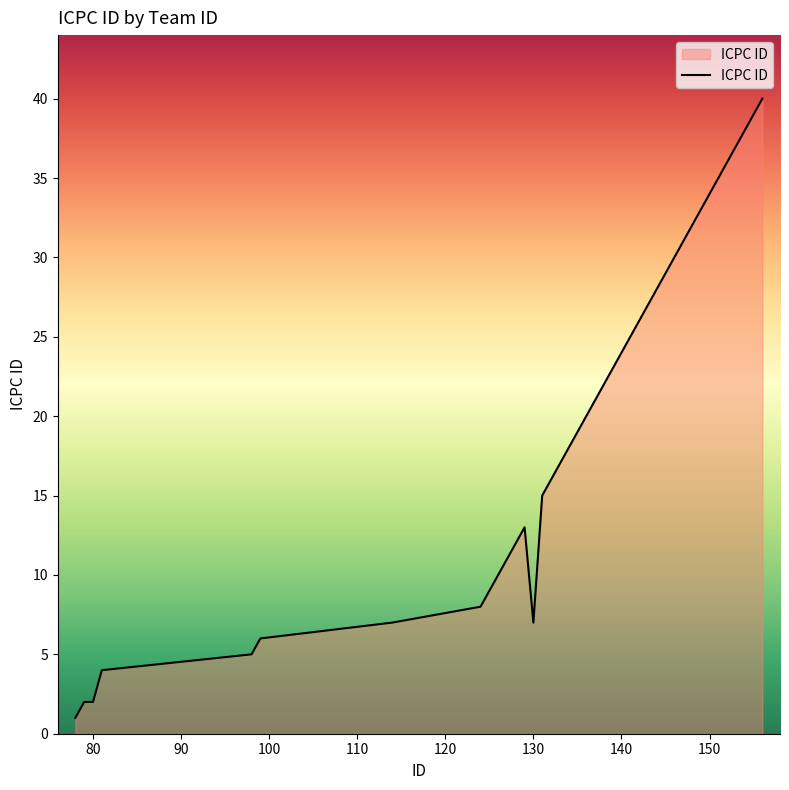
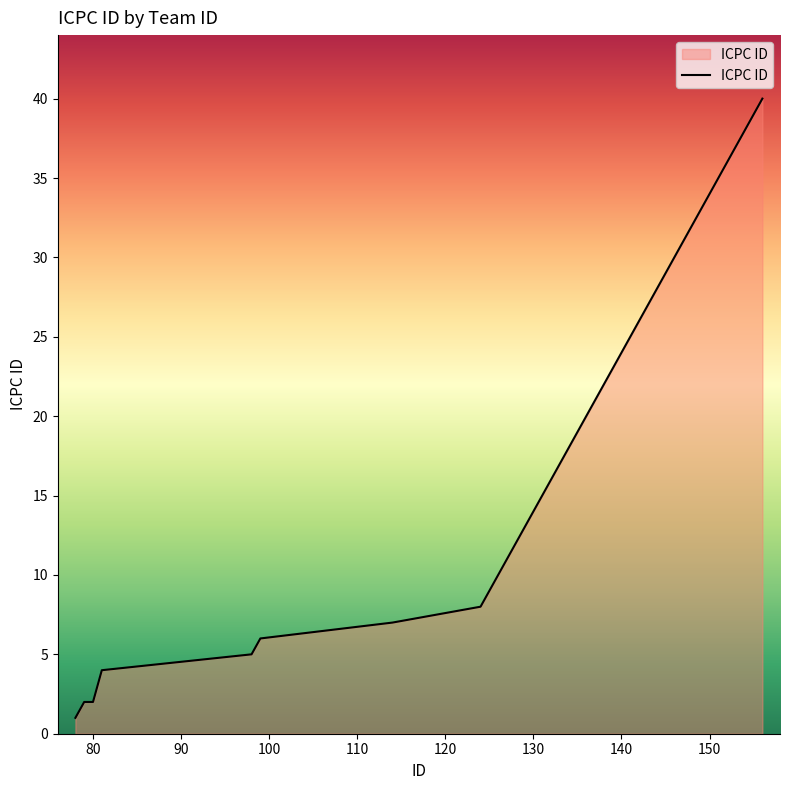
130: 7 -> 14
